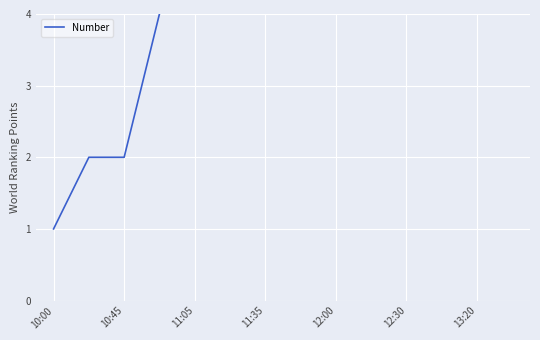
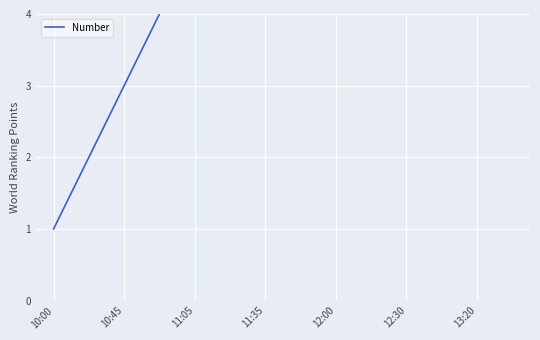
10:45: 2 -> 3
